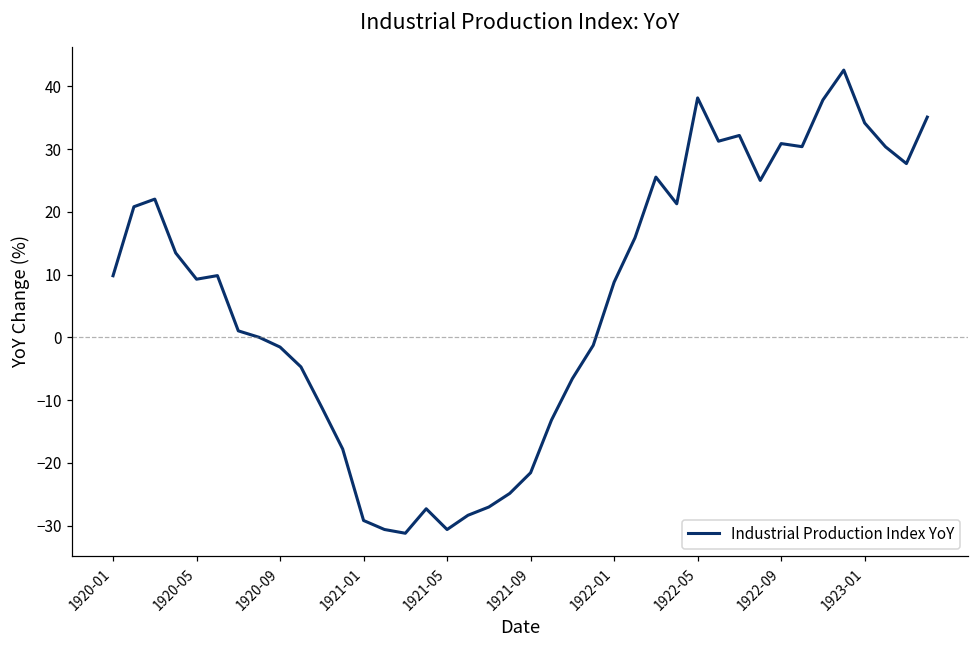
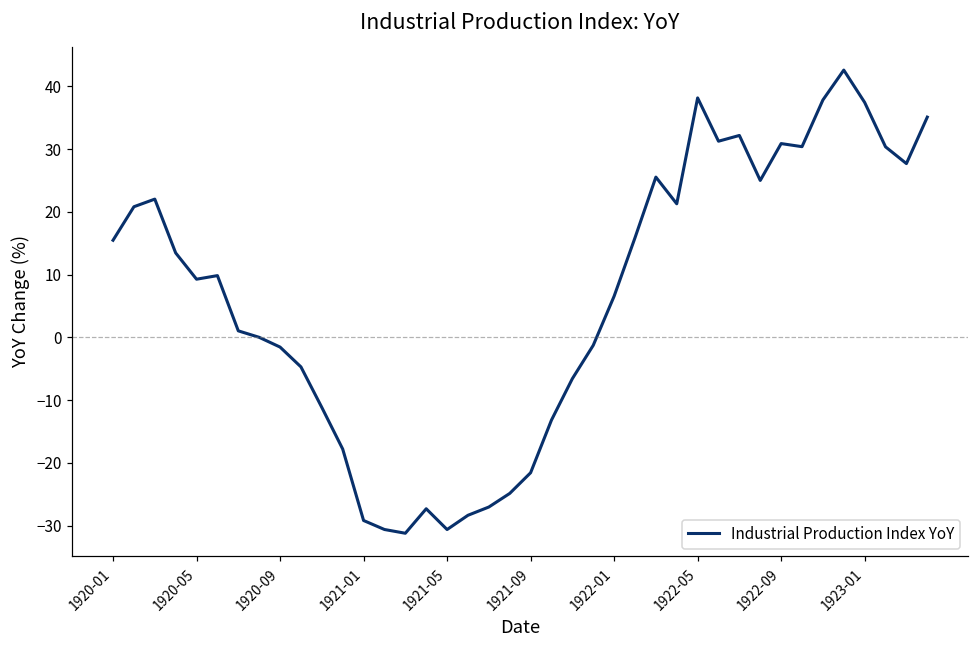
1920-01: 10 -> 15
1922-01: 9 -> 7
1923-01: 34 -> 37
